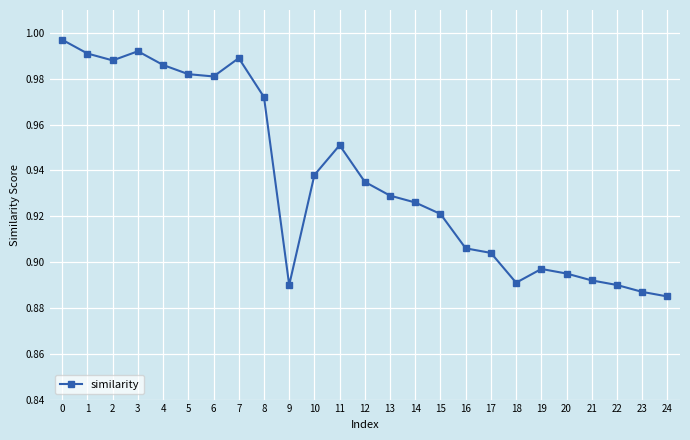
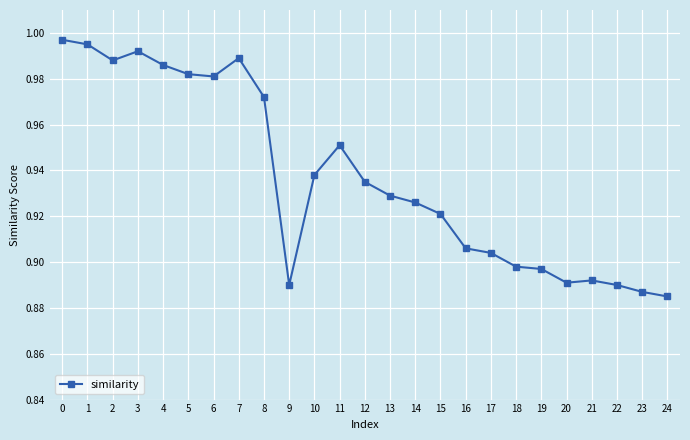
1: 0.991 -> 0.995
18: 0.891 -> 0.898
20: 0.895 -> 0.891
